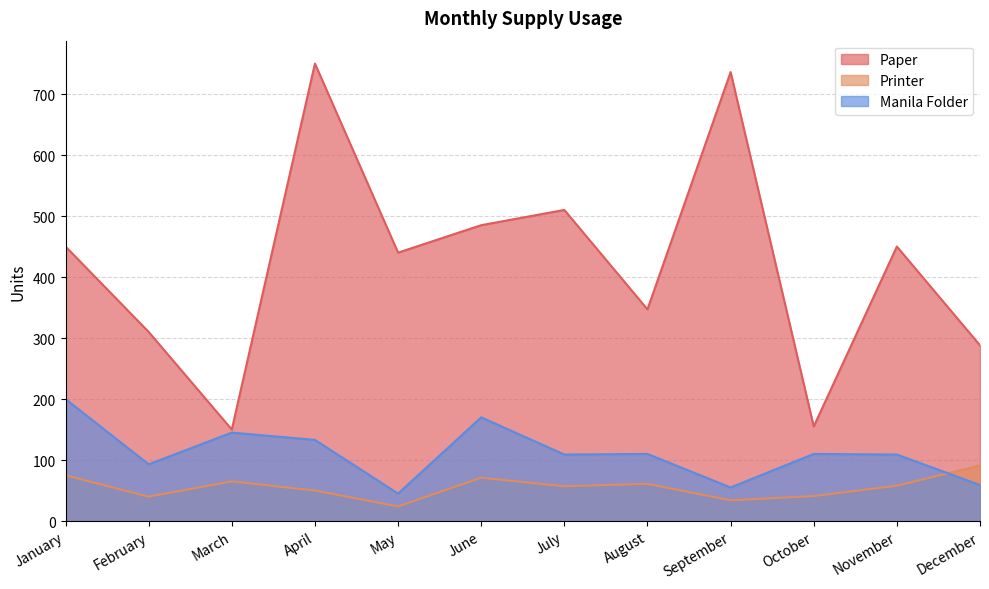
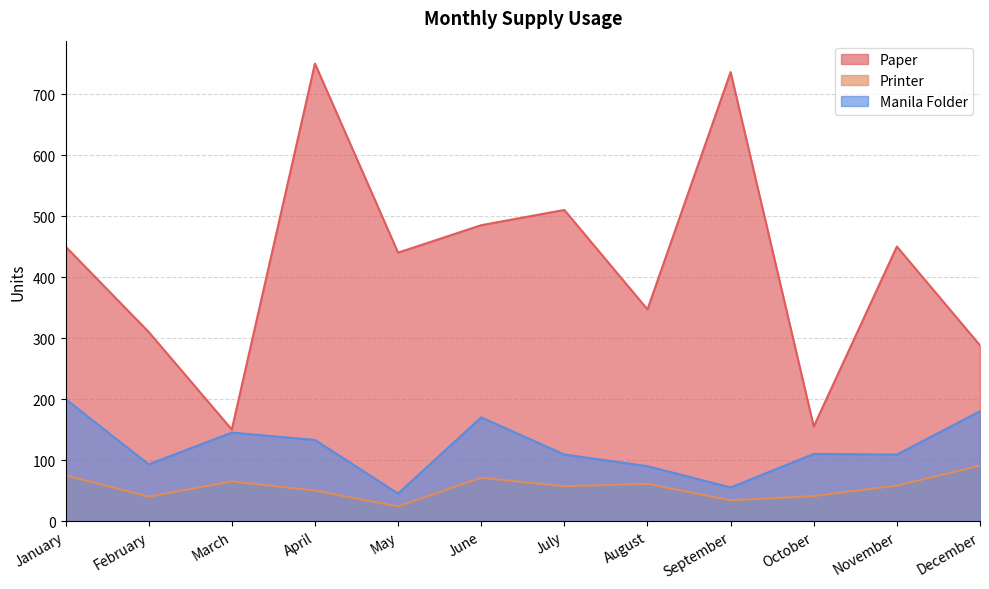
Manila Folder, August: 110 -> 90
Manila Folder, December: 60 -> 180
